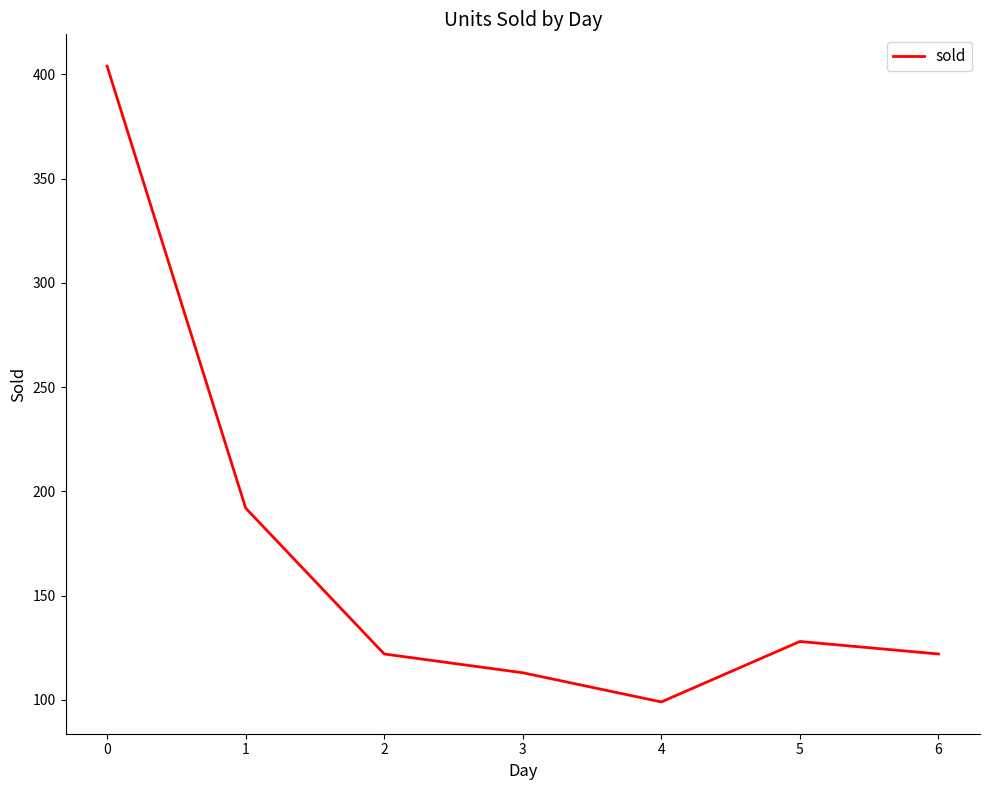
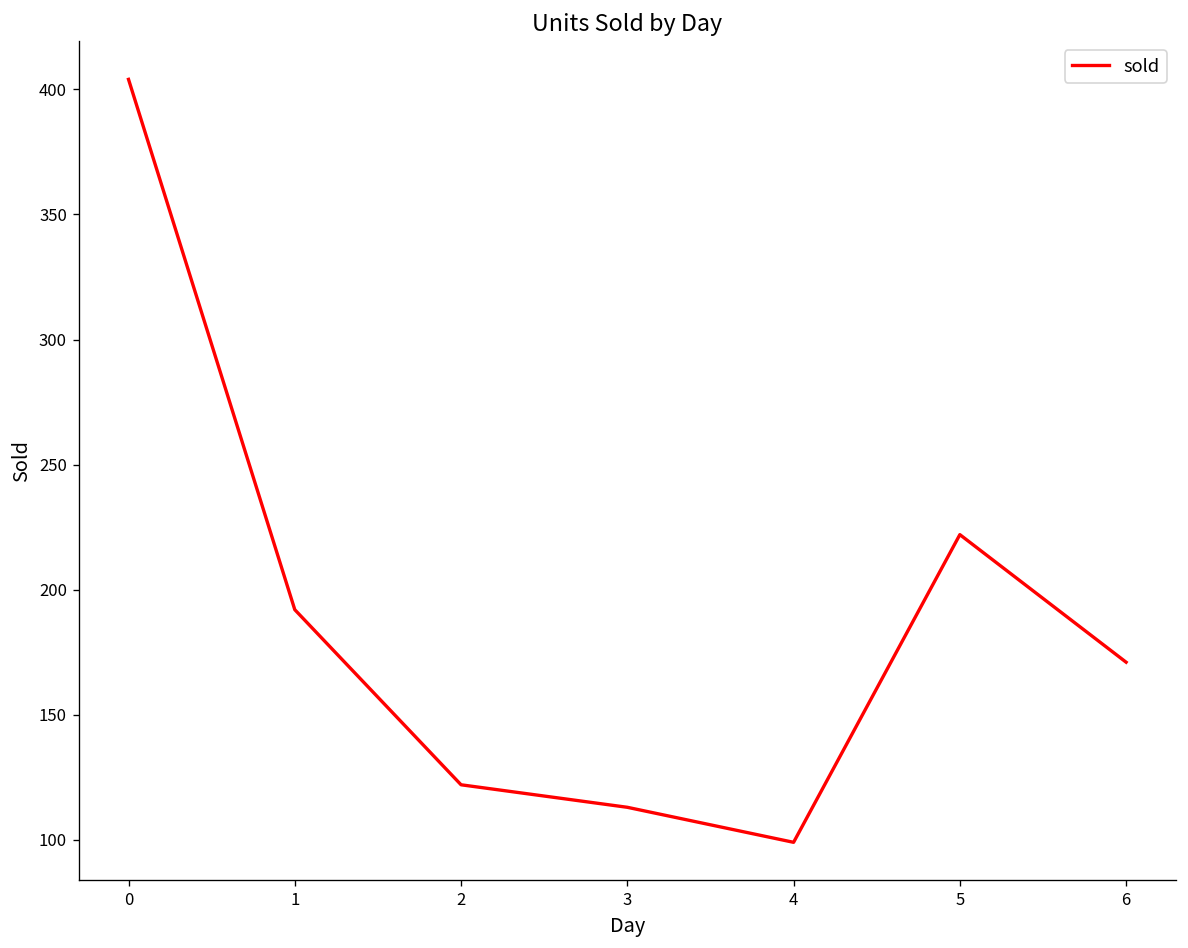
5: 128 -> 222
6: 122 -> 171
